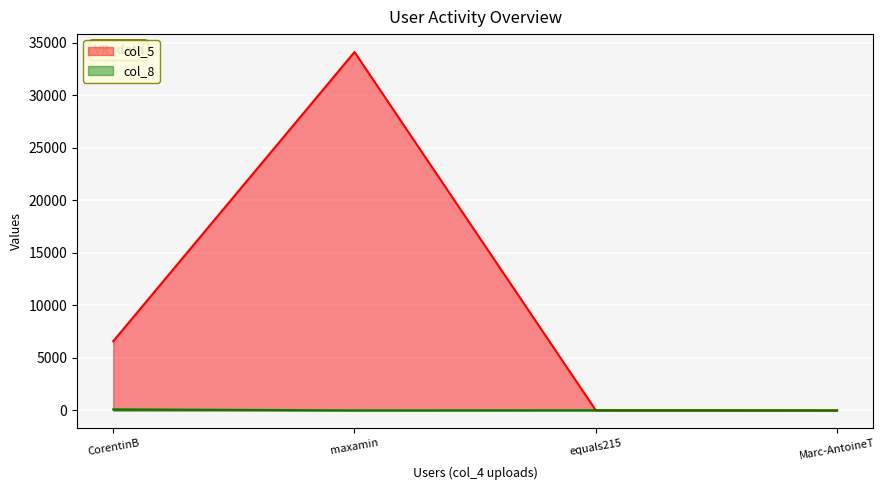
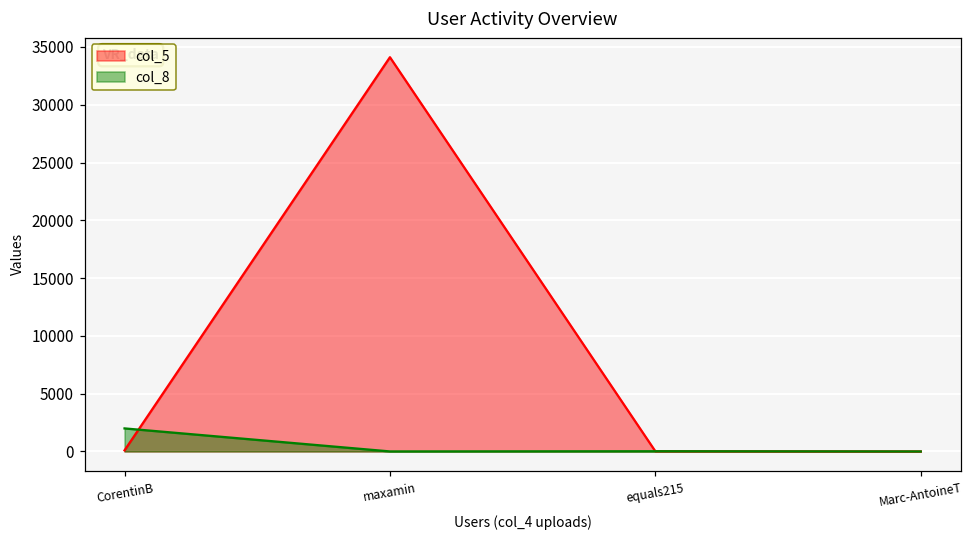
col_5, CorentinB: 6600 -> 100
col_8, CorentinB: 100 -> 2000
